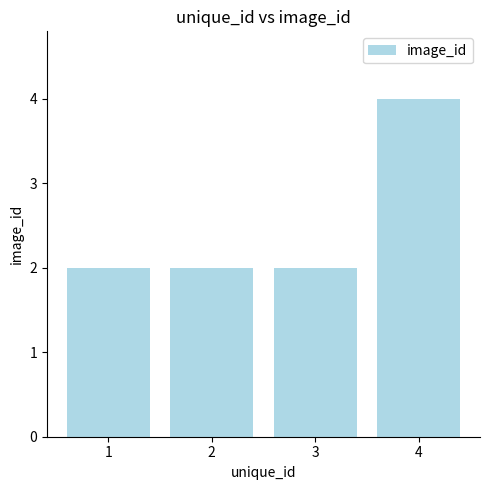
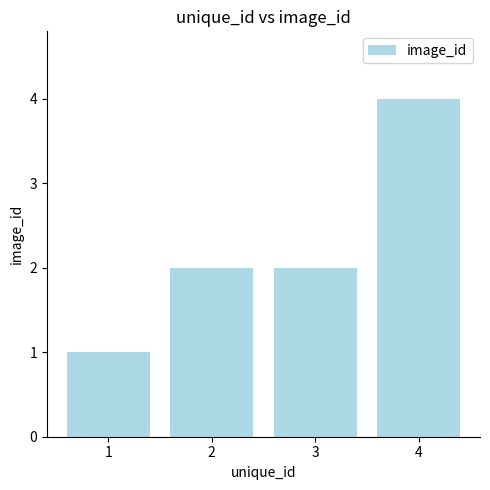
1: 2 -> 1
